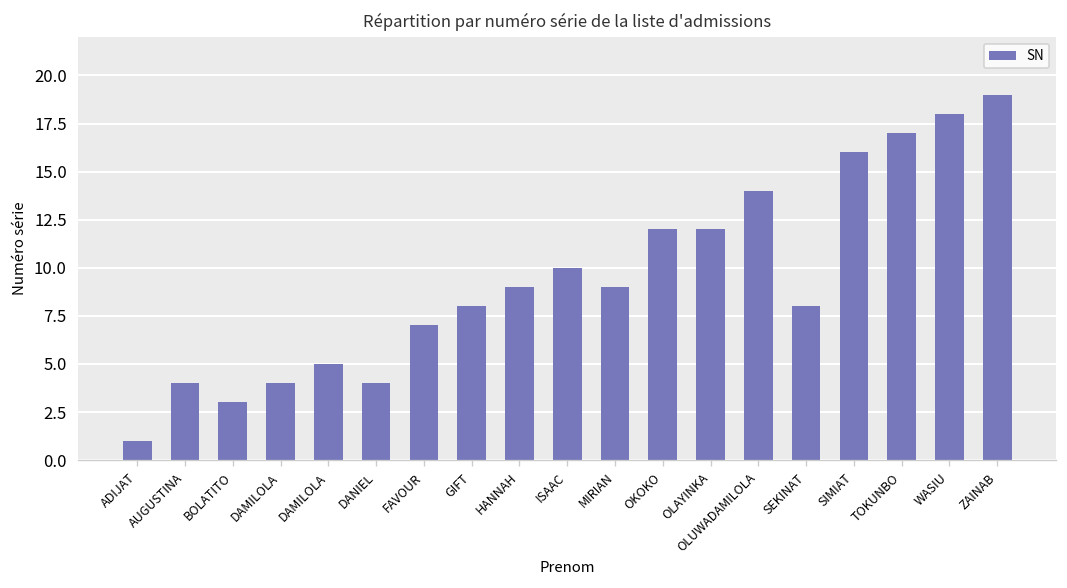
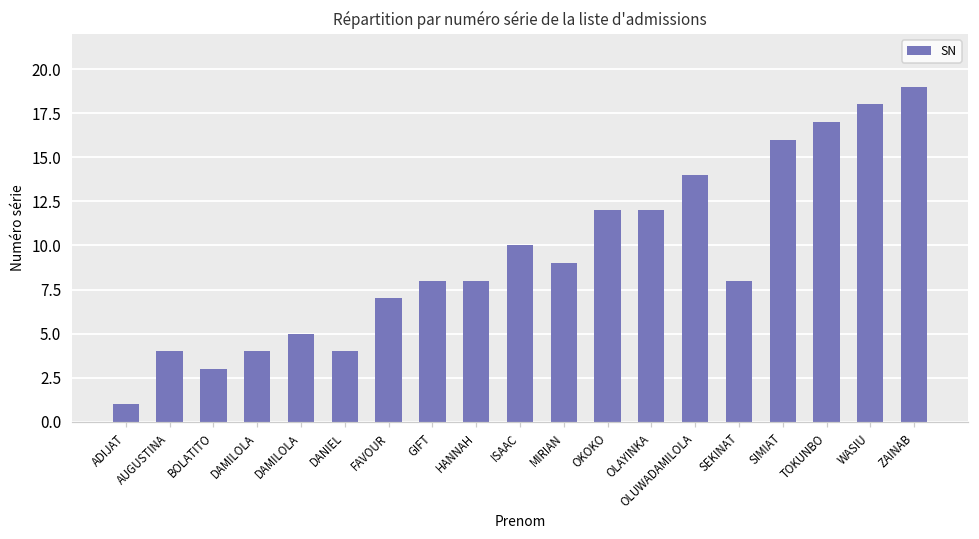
HANNAH: 9 -> 8
